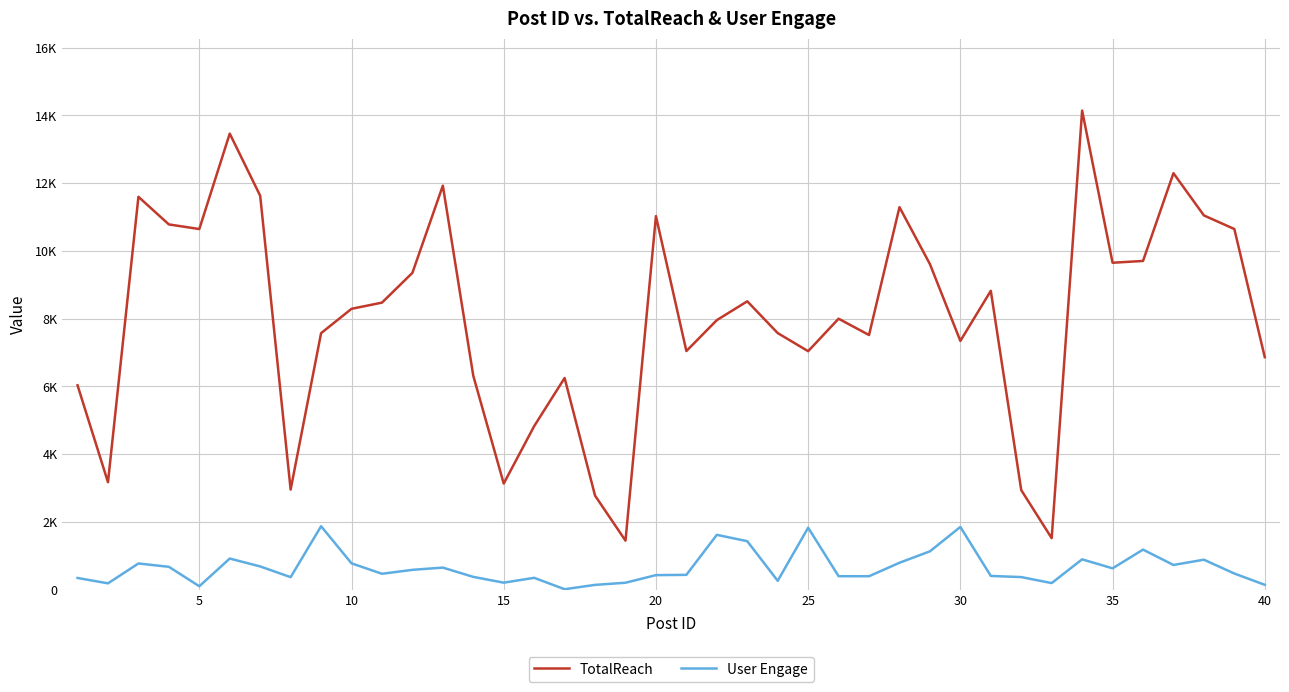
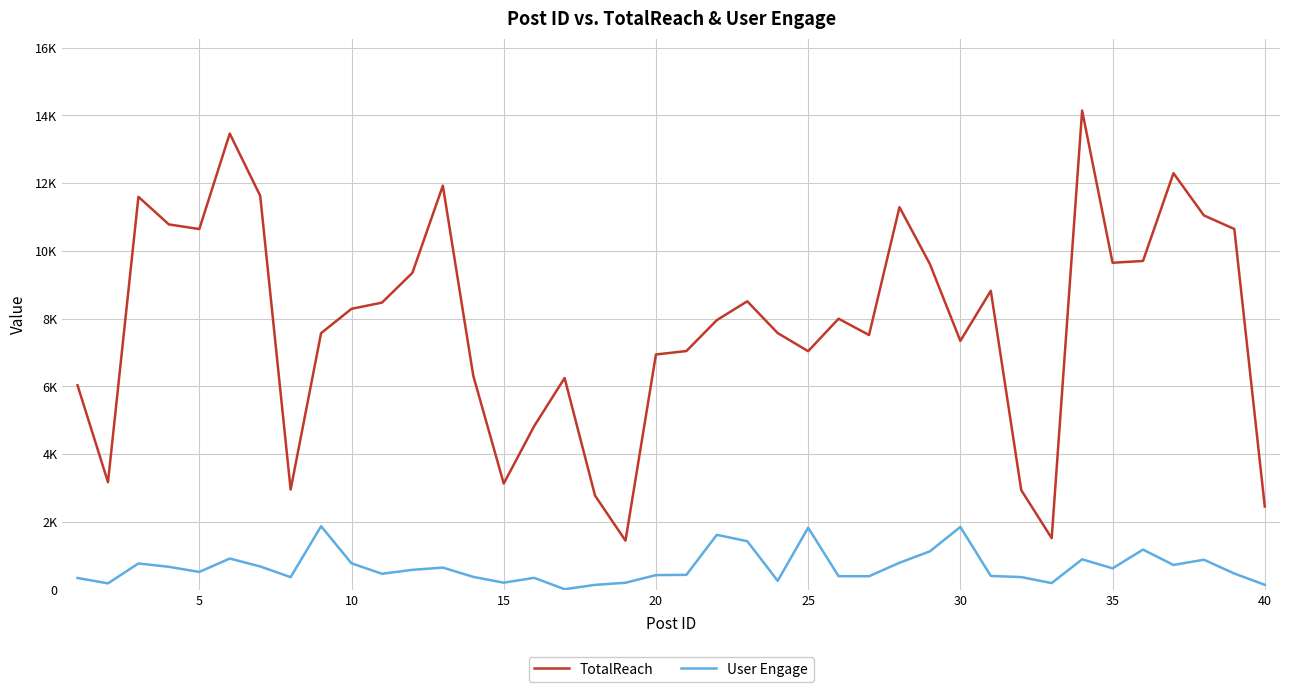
User Engage, 5: 100 -> 500
TotalReach, 20: 11000 -> 6900
TotalReach, 40: 6900 -> 2500
